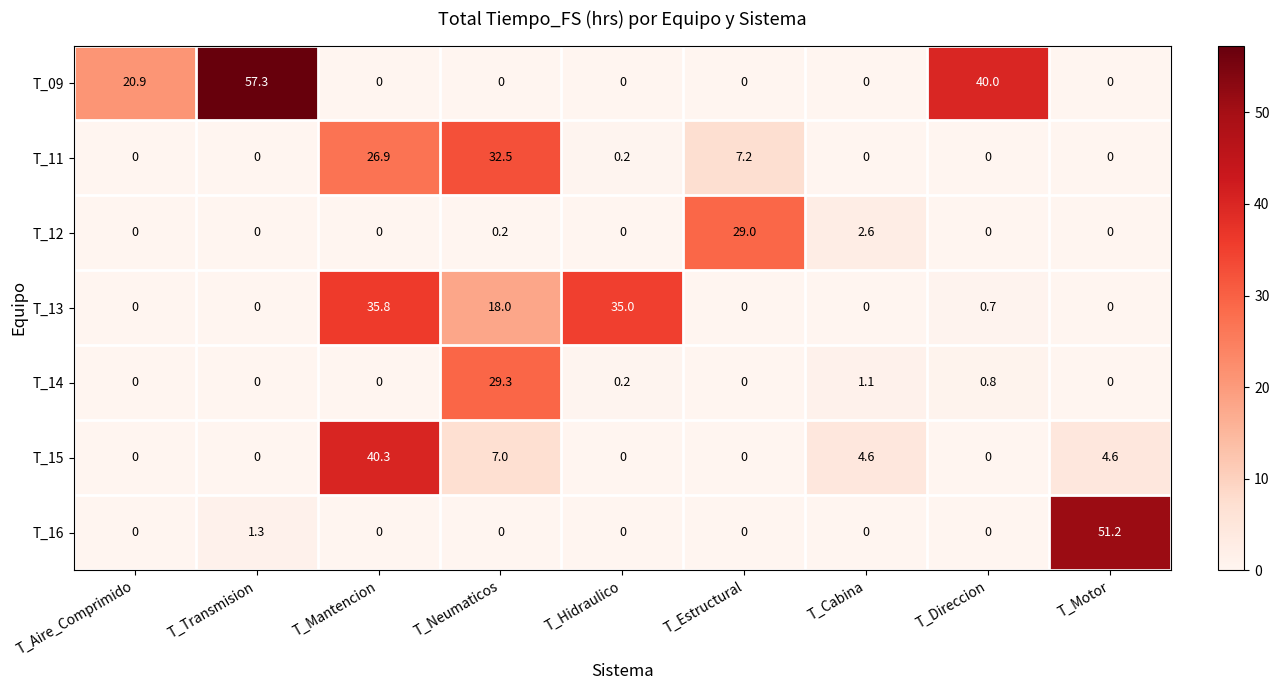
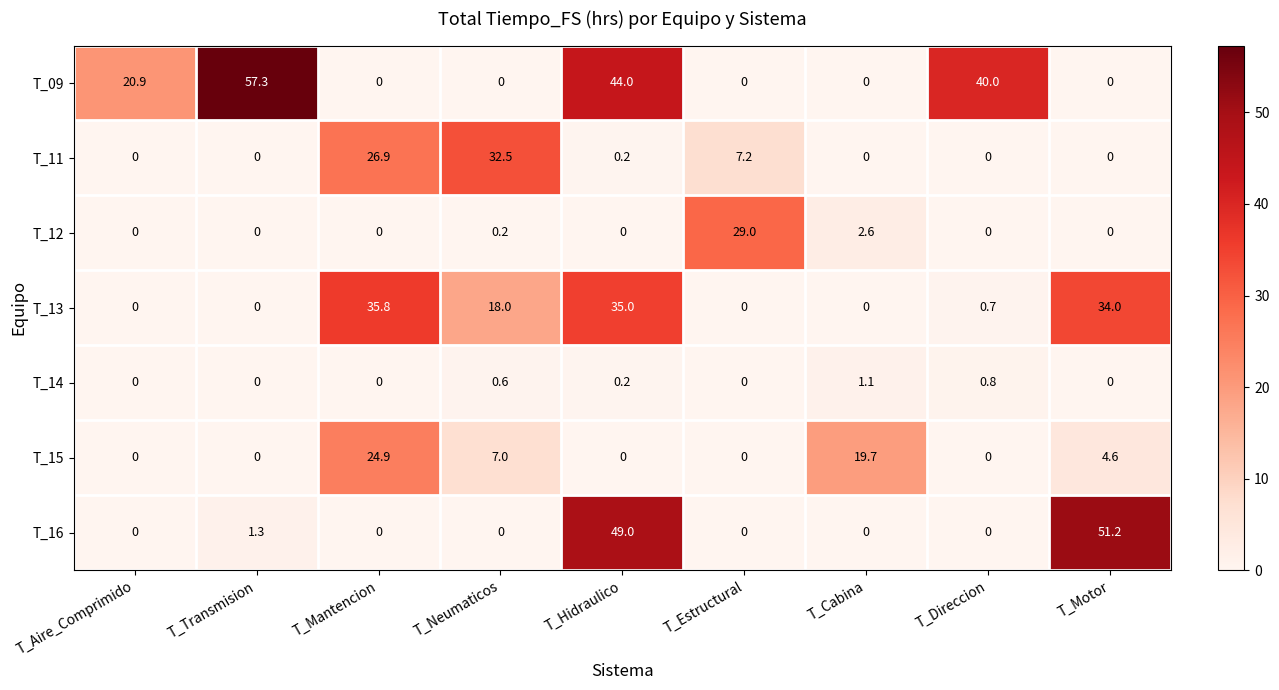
T_09, T_Hidraulico: 0 -> 44.0
T_13, T_Motor: 0 -> 34.0
T_14, T_Neumaticos: 29.3 -> 0.6
T_15, T_Mantencion: 40.3 -> 24.9
T_15, T_Cabina: 4.6 -> 19.7
T_16, T_Hidraulico: 0 -> 49.0
